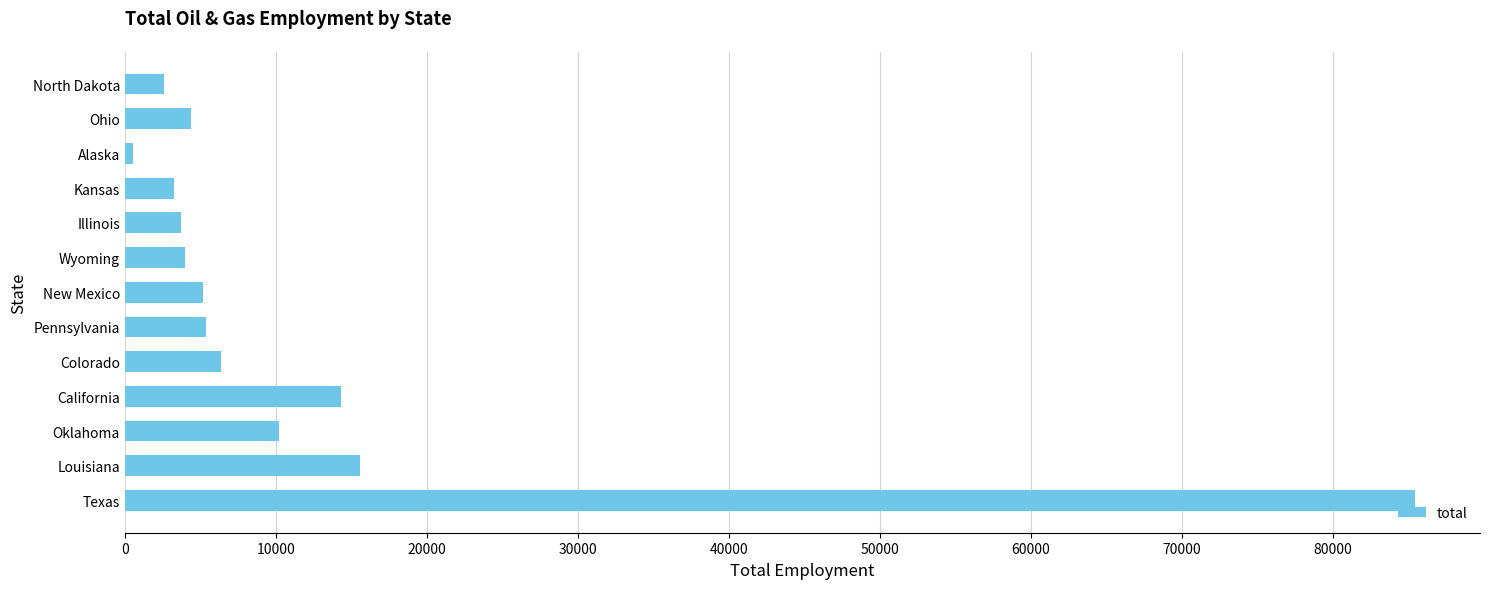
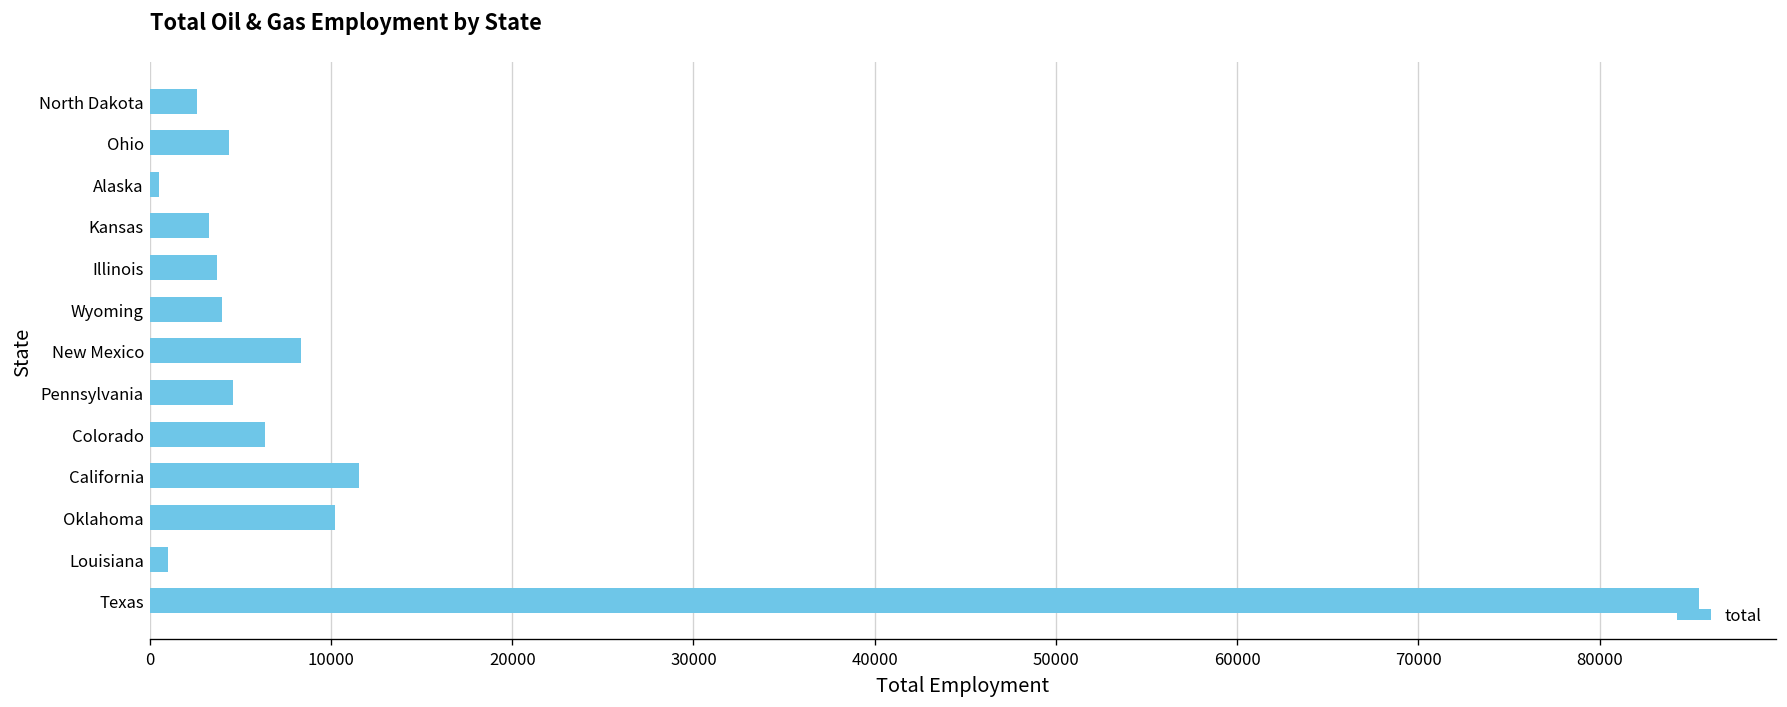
New Mexico: 5200 -> 8400
Pennsylvania: 5400 -> 4600
California: 14300 -> 11500
Louisiana: 15600 -> 1000
